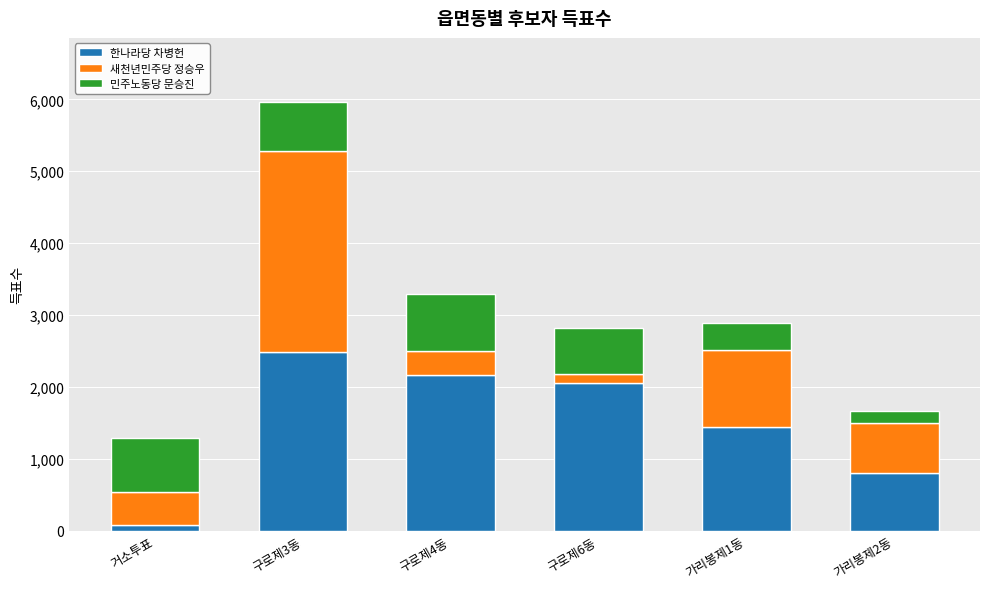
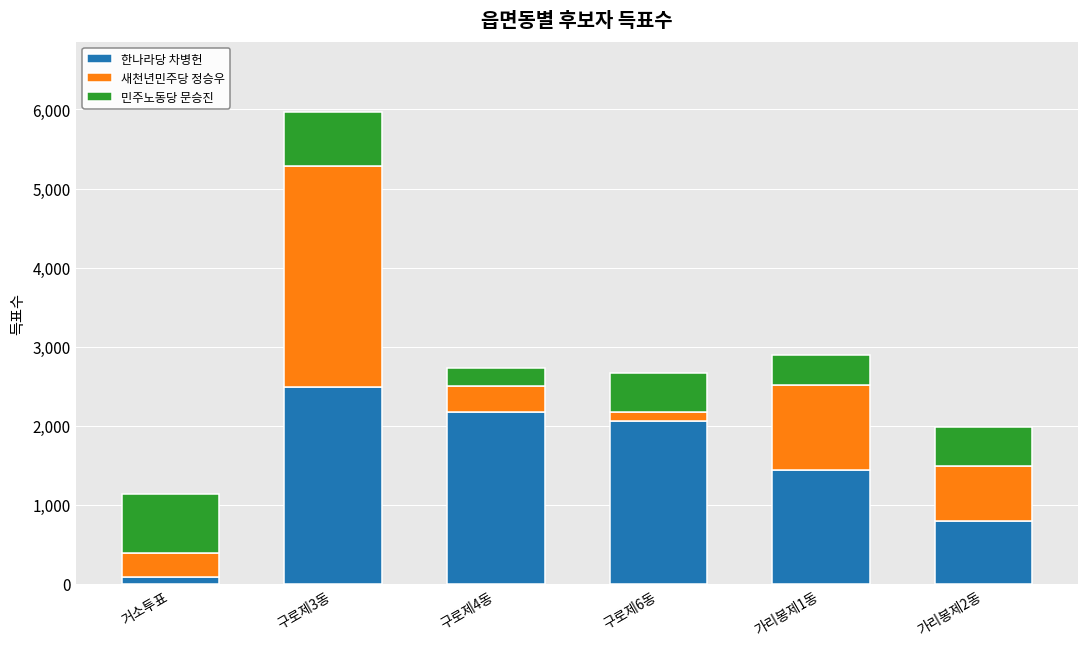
새천년민주당 정승우, 거소투표: 500 -> 300
민주노동당 문승진, 구로제4동: 800 -> 200
민주노동당 문승진, 구로제6동: 600 -> 500
민주노동당 문승진, 가리봉제2동: 200 -> 500
